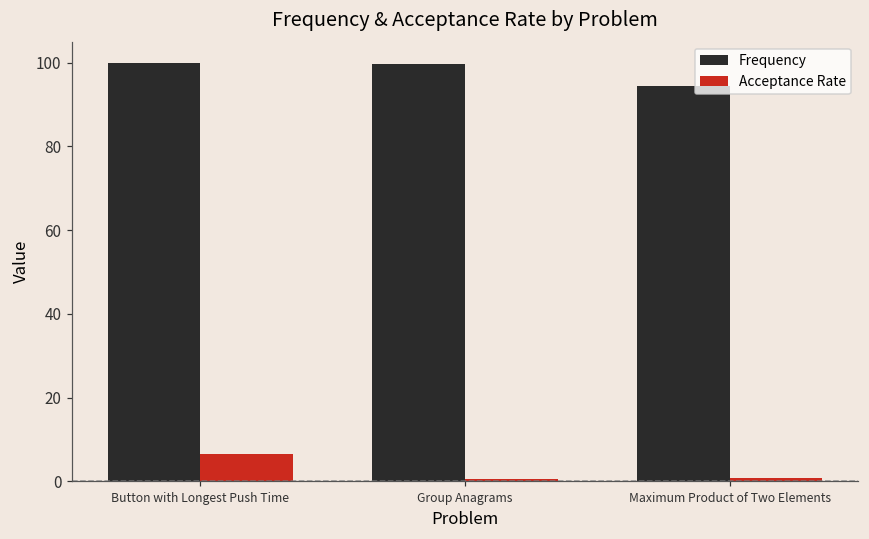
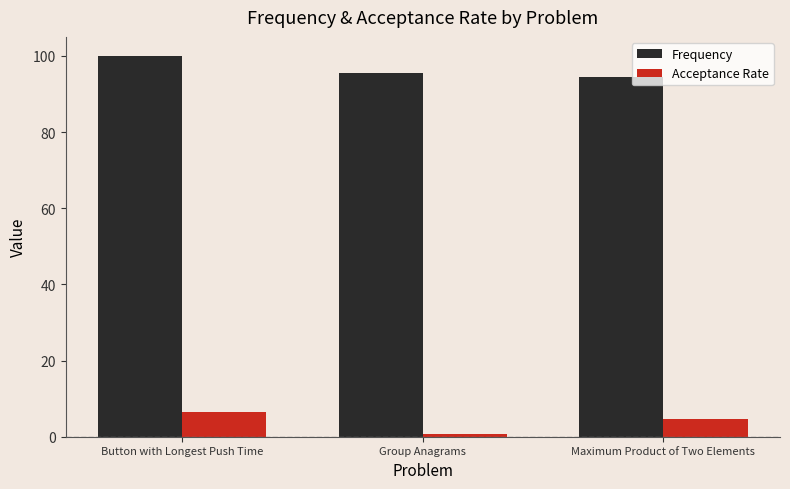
Frequency, Group Anagrams: 100 -> 96
Acceptance Rate, Maximum Product of Two Elements: 1 -> 5
